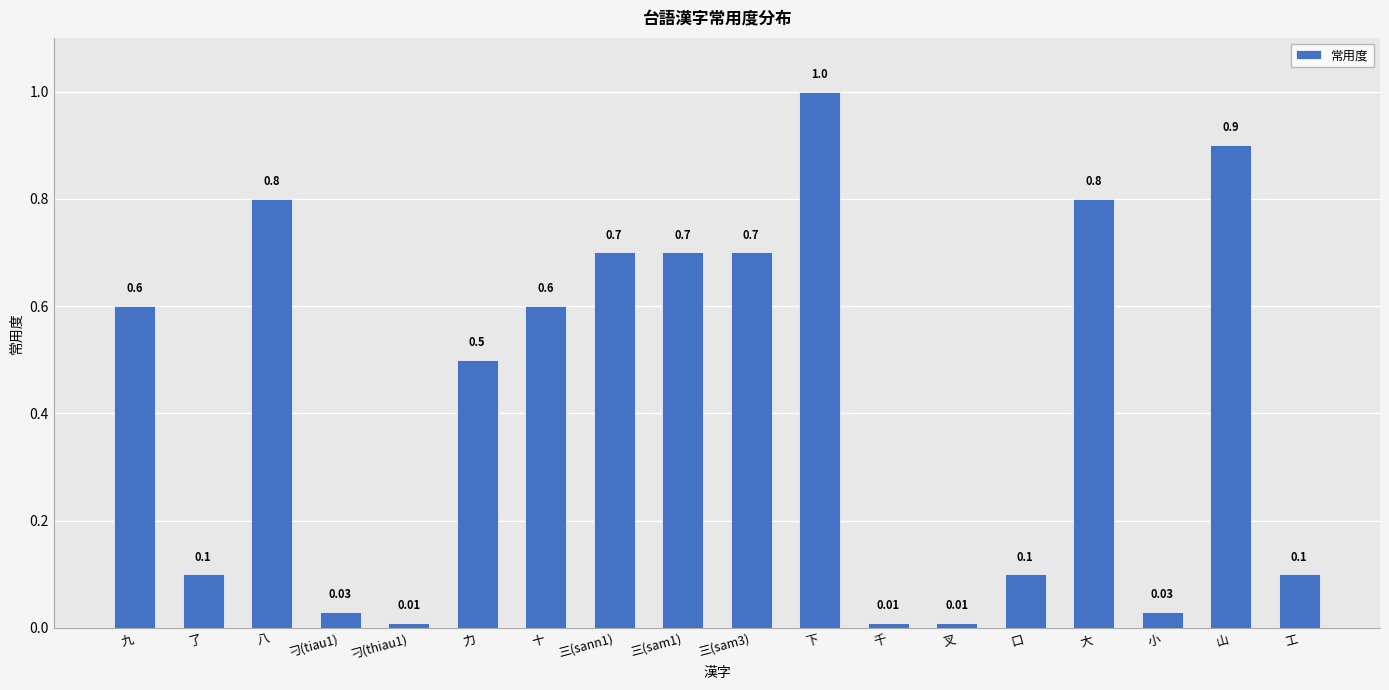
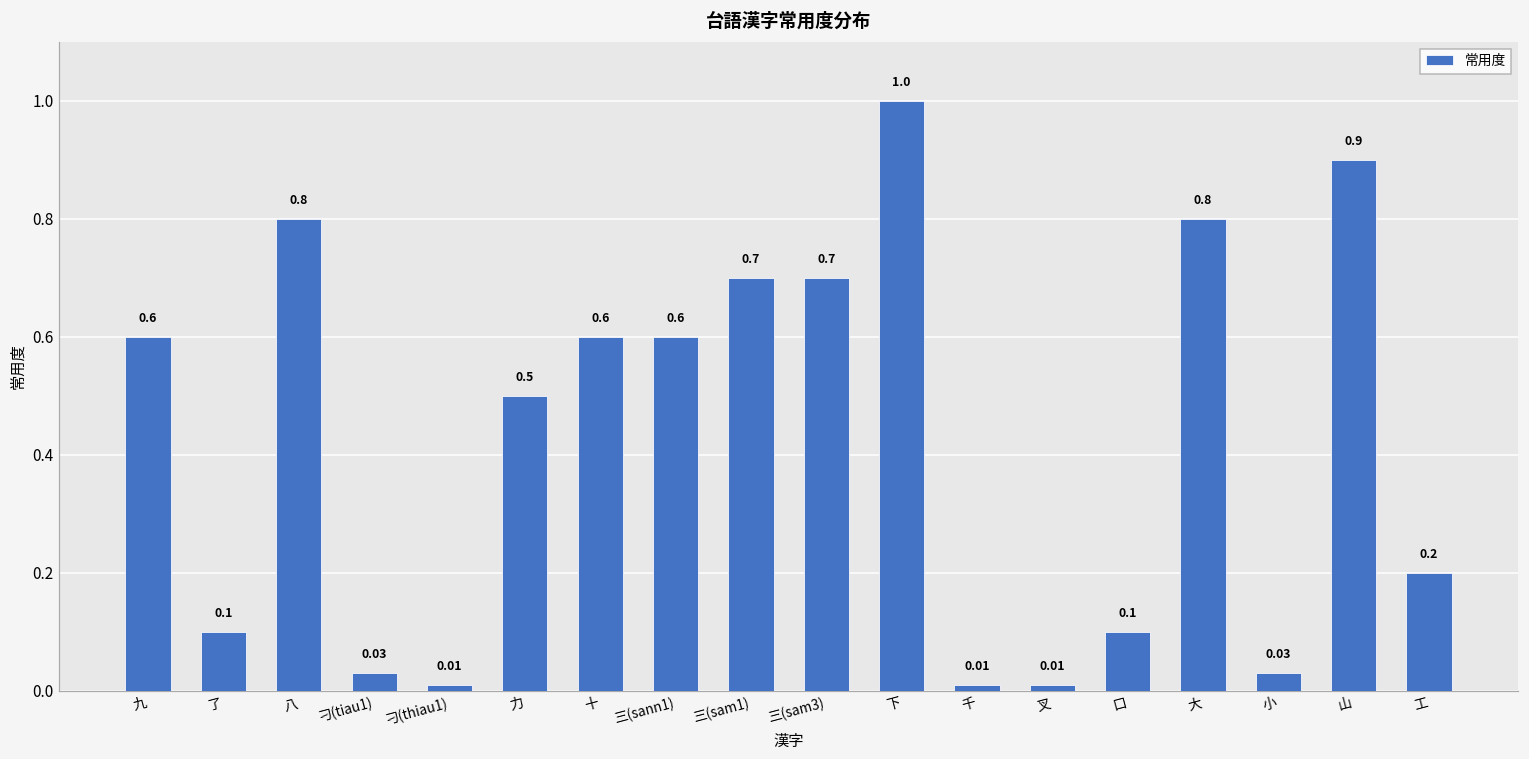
三(sann1): 0.7 -> 0.6
工: 0.1 -> 0.2
